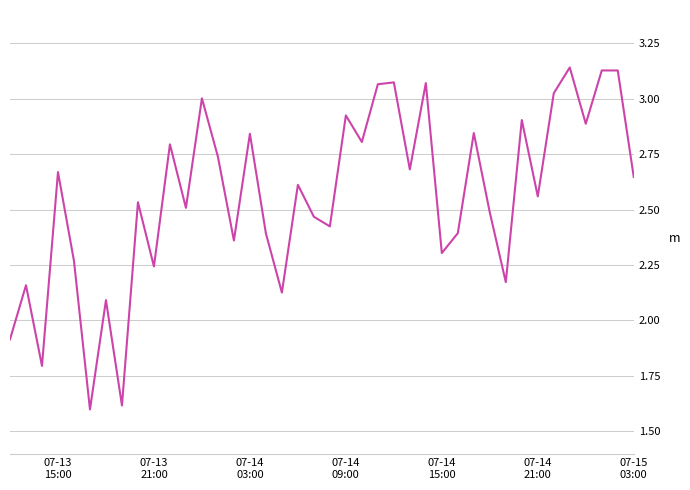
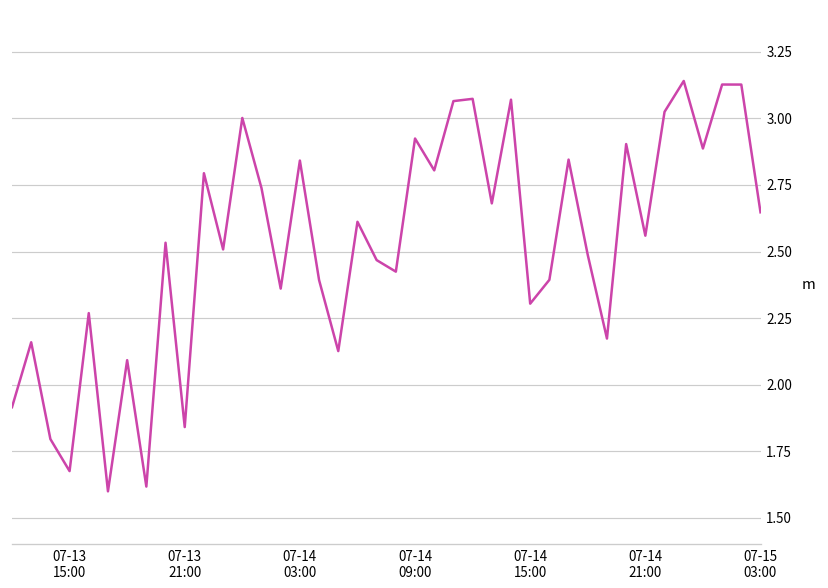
07-13 15:00: 2.67 -> 1.67
07-13 21:00: 2.24 -> 1.84
